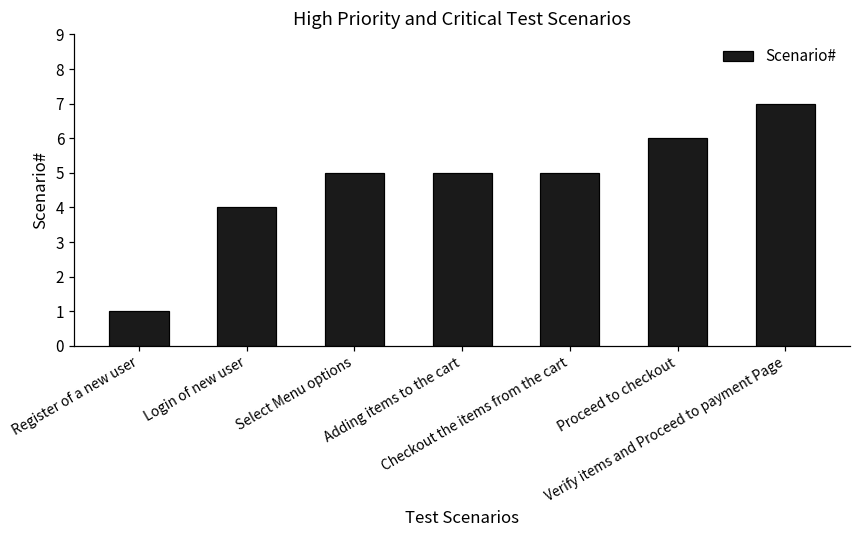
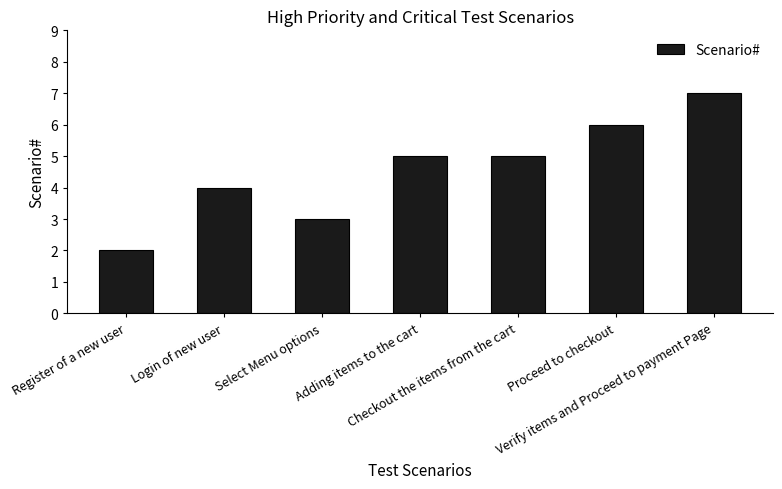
Register of a new user: 1 -> 2
Select Menu options: 5 -> 3
